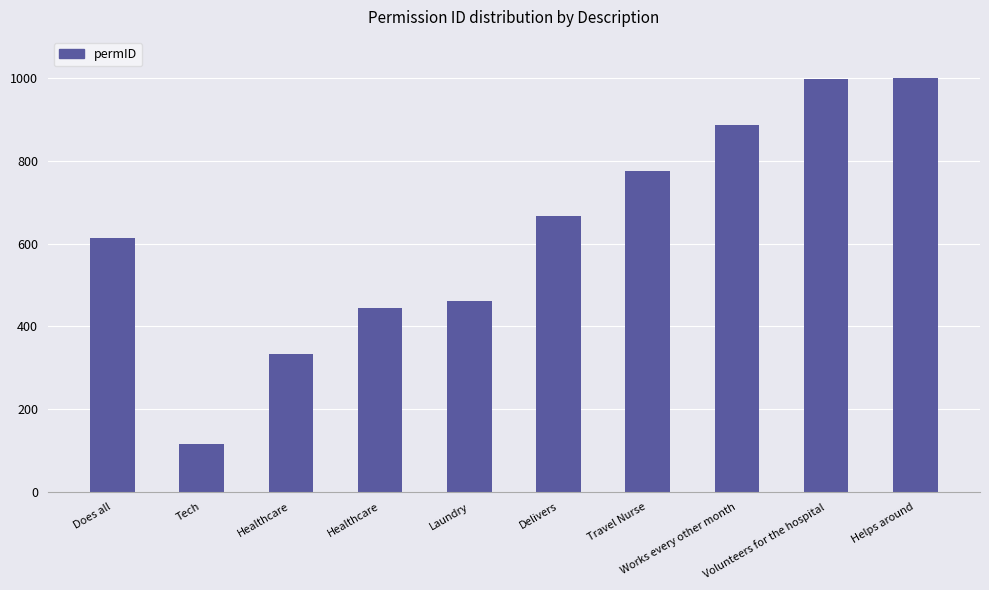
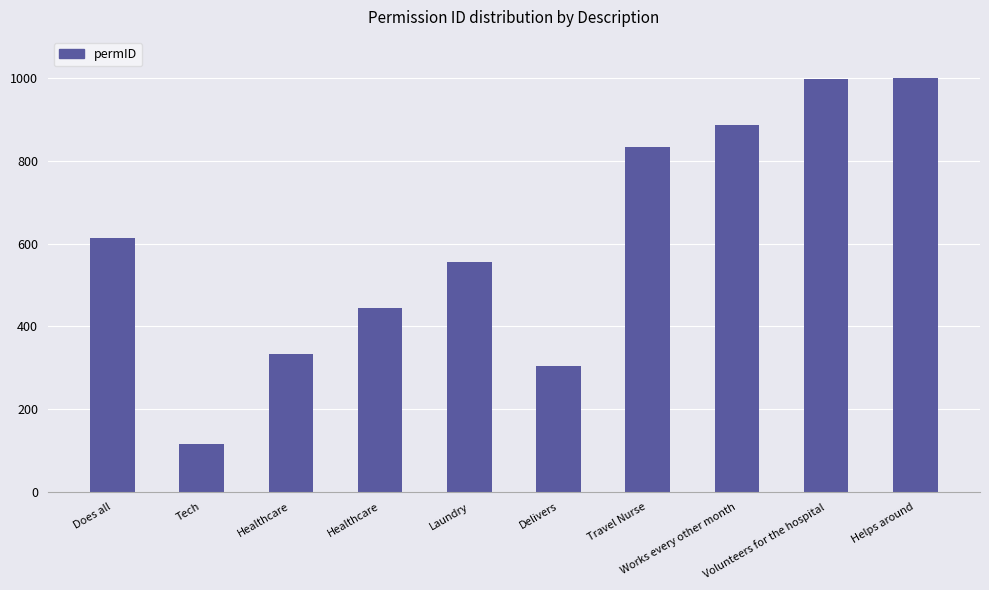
Laundry: 460 -> 560
Delivers: 670 -> 300
Travel Nurse: 780 -> 830
